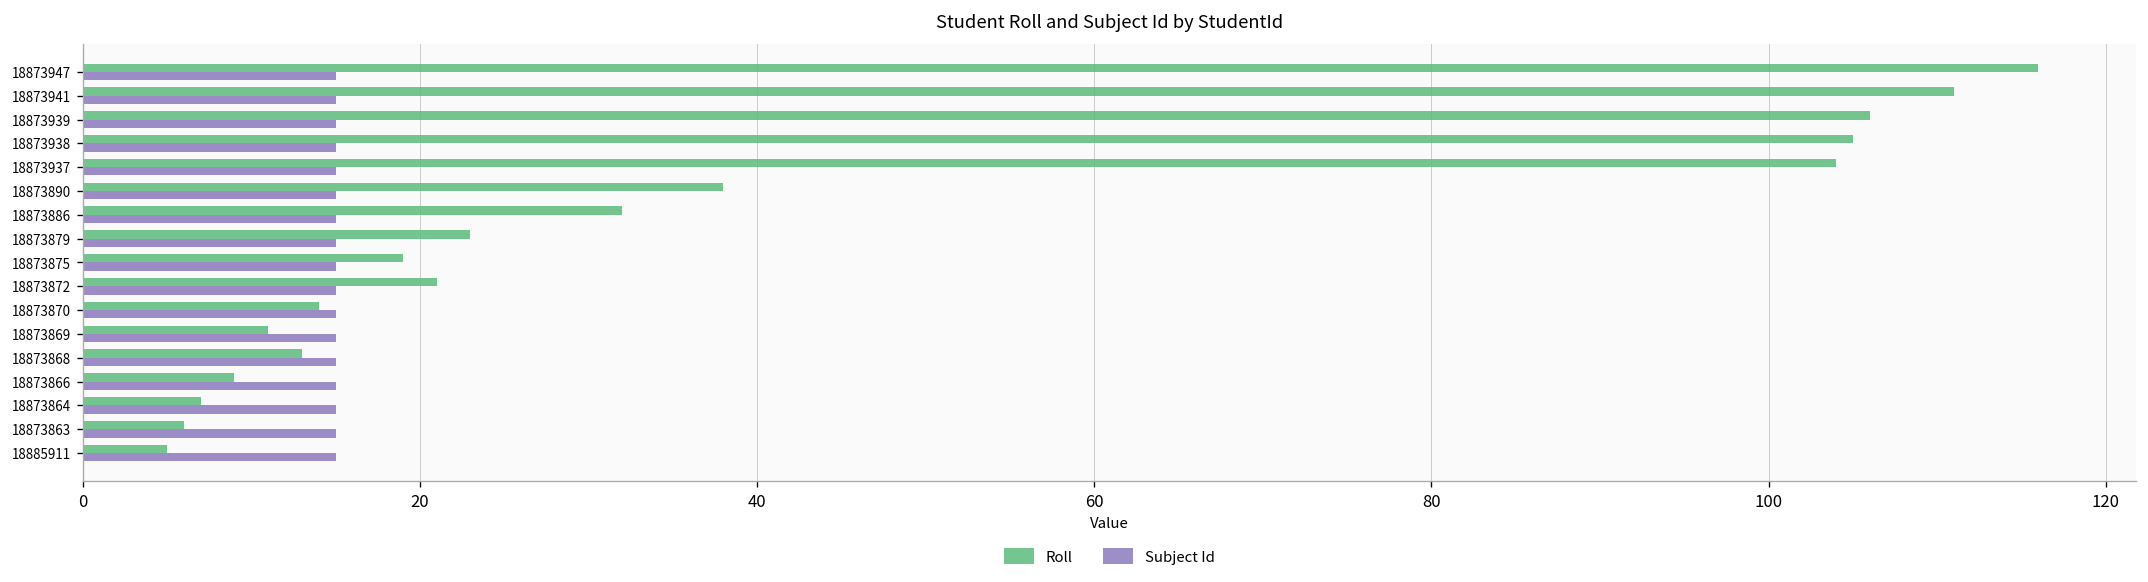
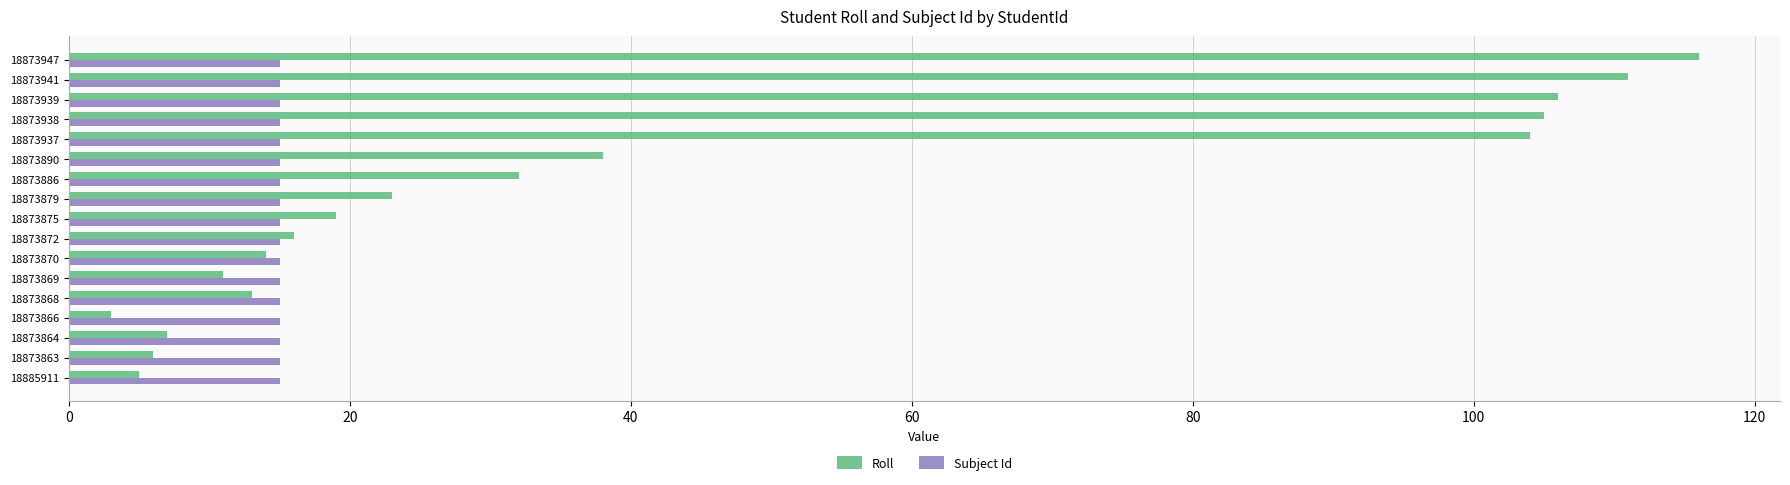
Roll, 18873872: 21 -> 16
Roll, 18873866: 9 -> 3
